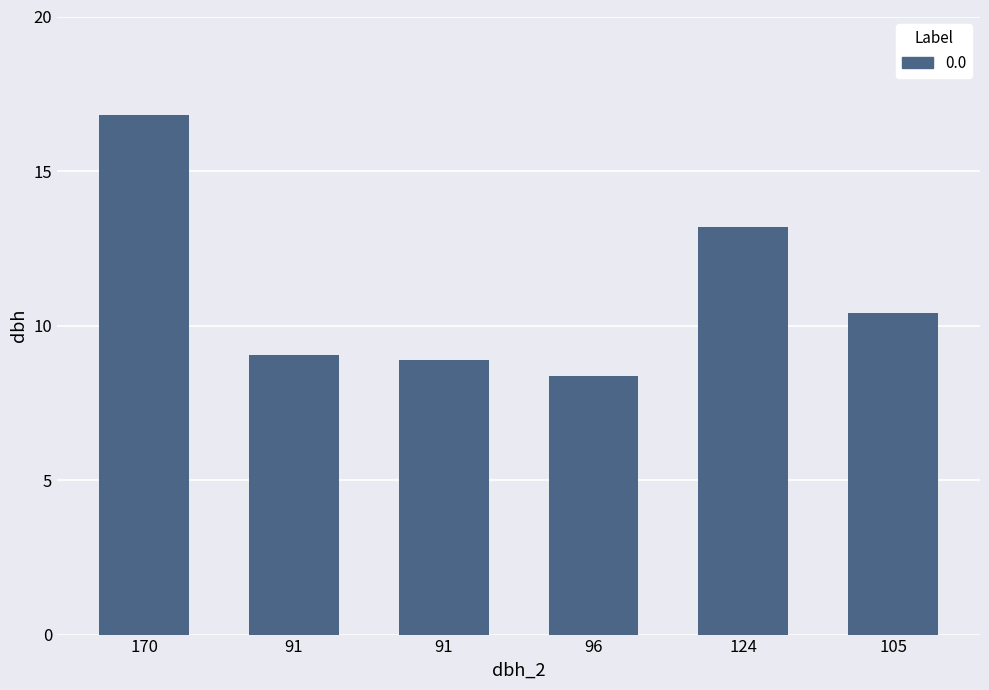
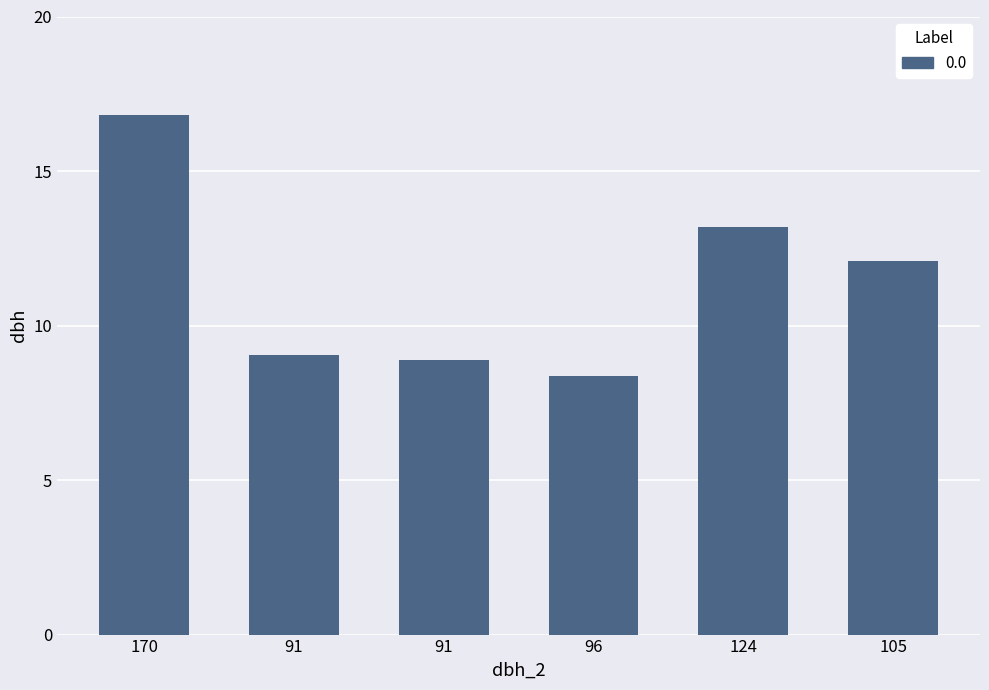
105: 10.4 -> 12.1
